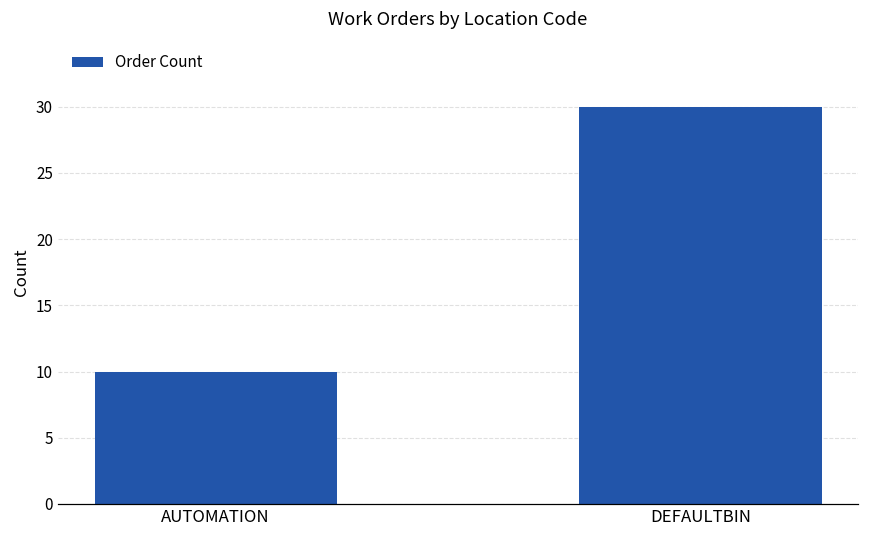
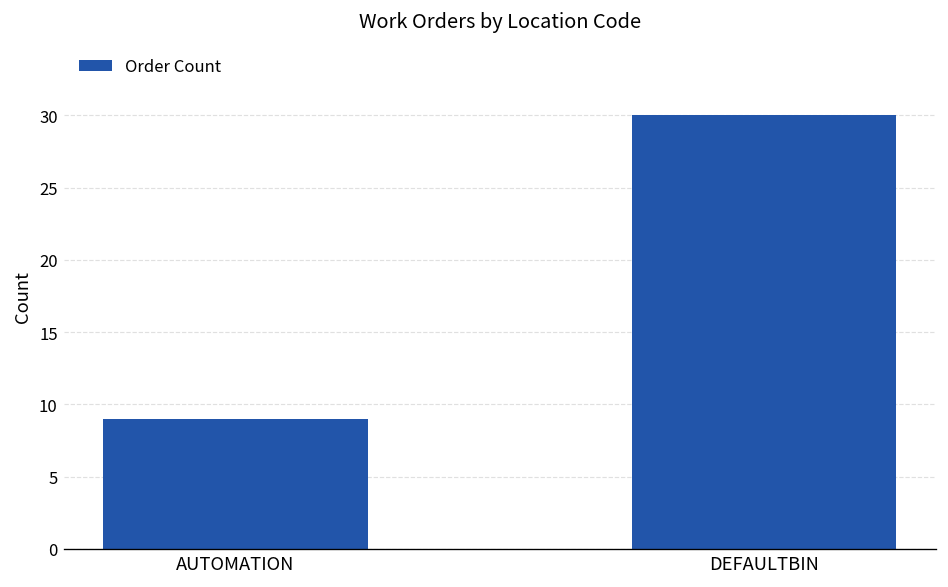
AUTOMATION: 10 -> 9
